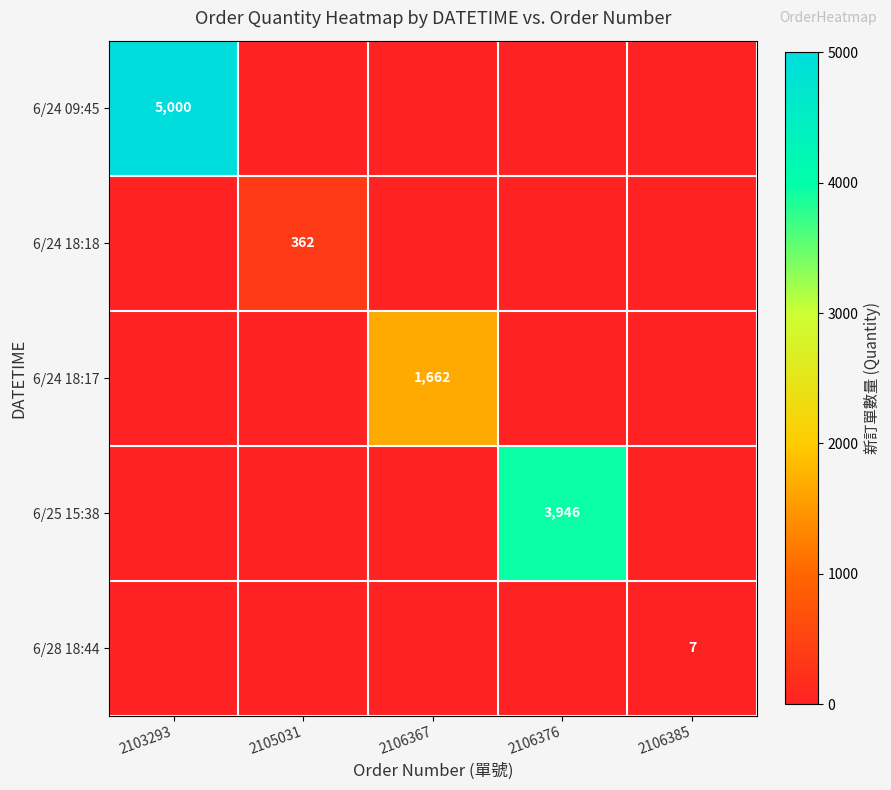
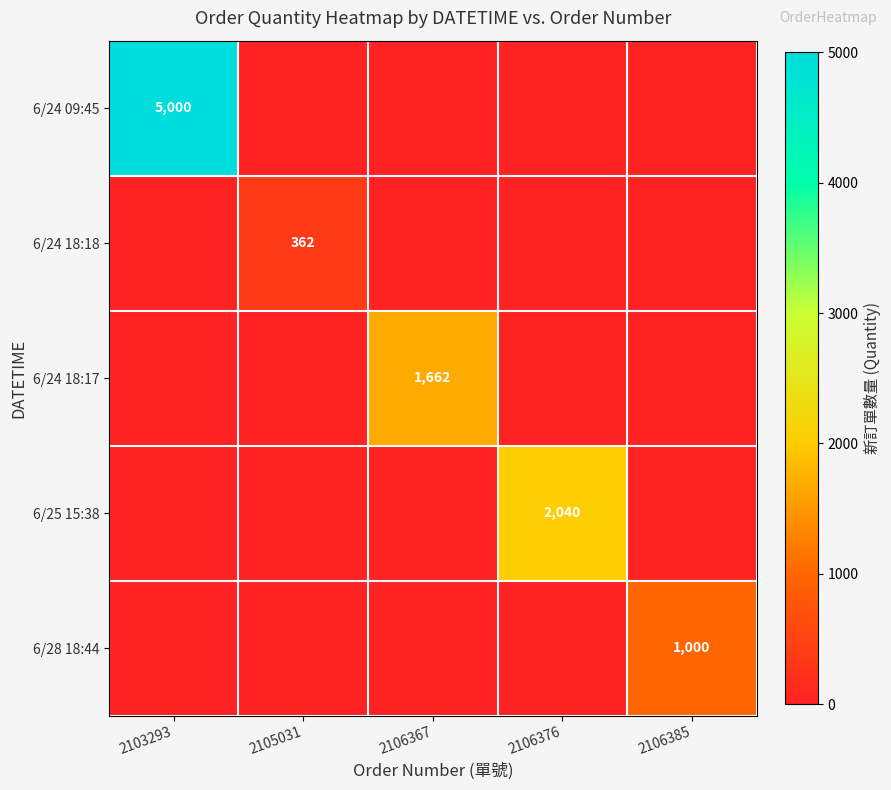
6/25 15:38, 2106376: 3,946 -> 2,040
6/28 18:44, 2106385: 7 -> 1,000
